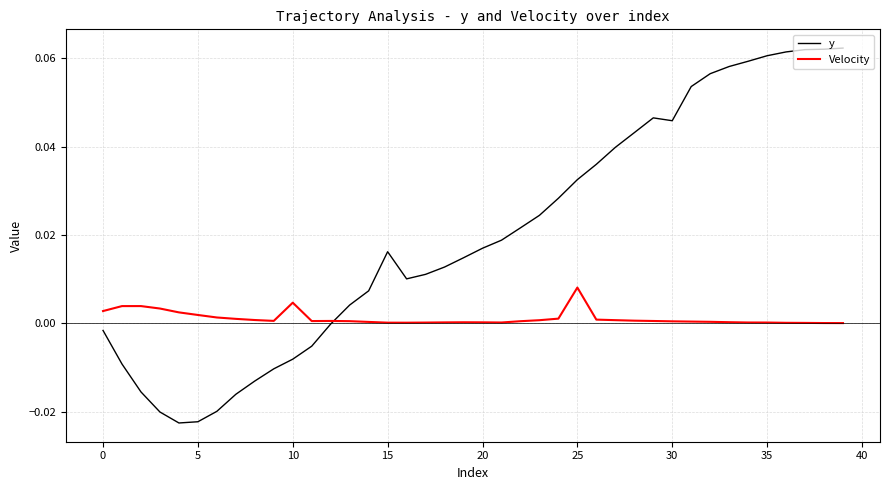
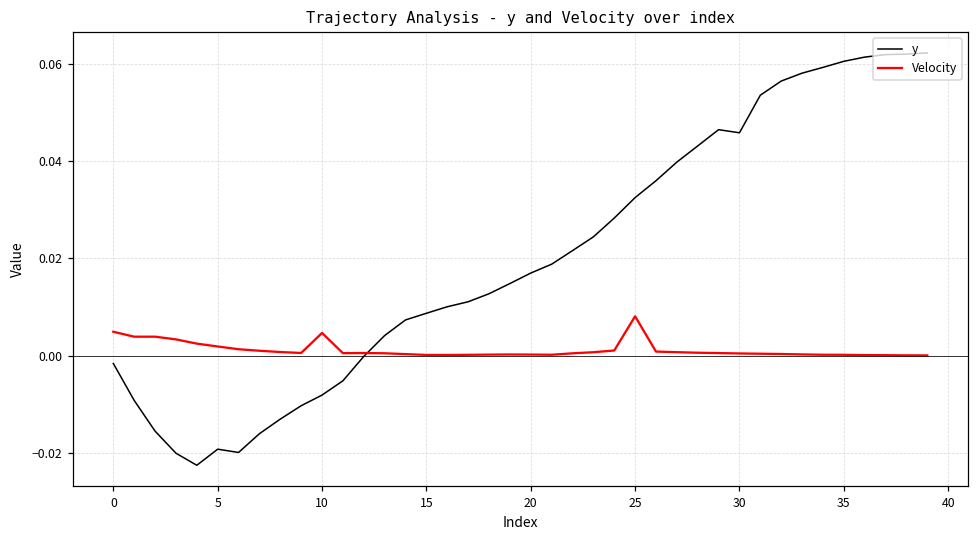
Velocity, 0: 0.003 -> 0.005
y, 5: -0.022 -> -0.019
y, 15: 0.016 -> 0.009
